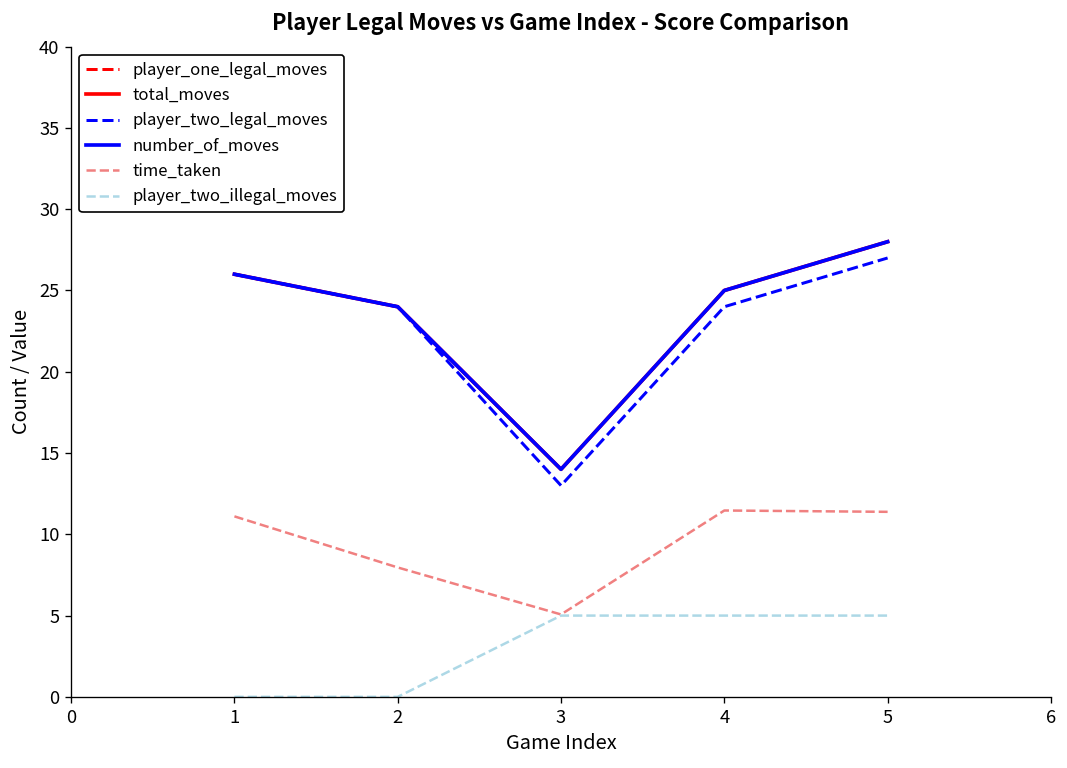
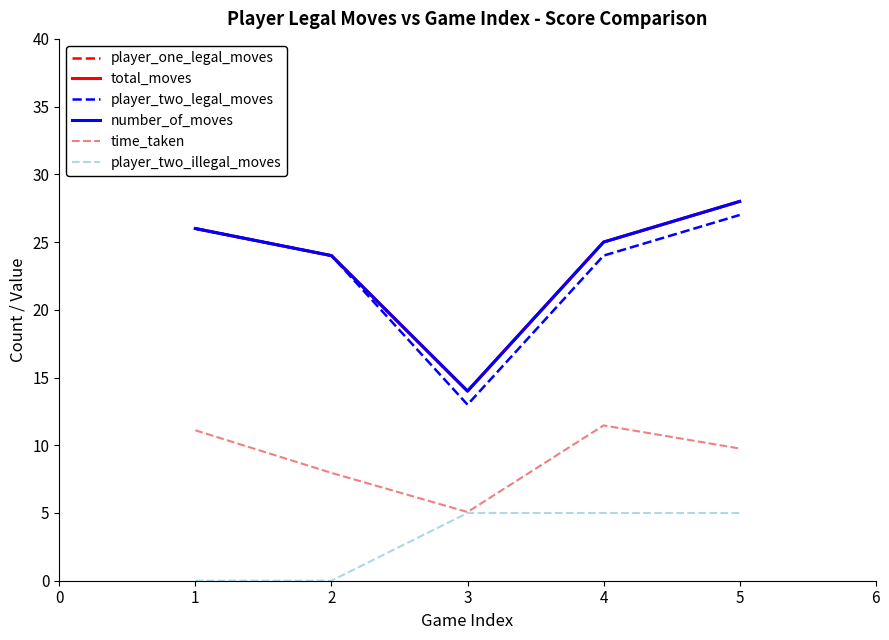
time_taken, 5: 11.4 -> 9.8
